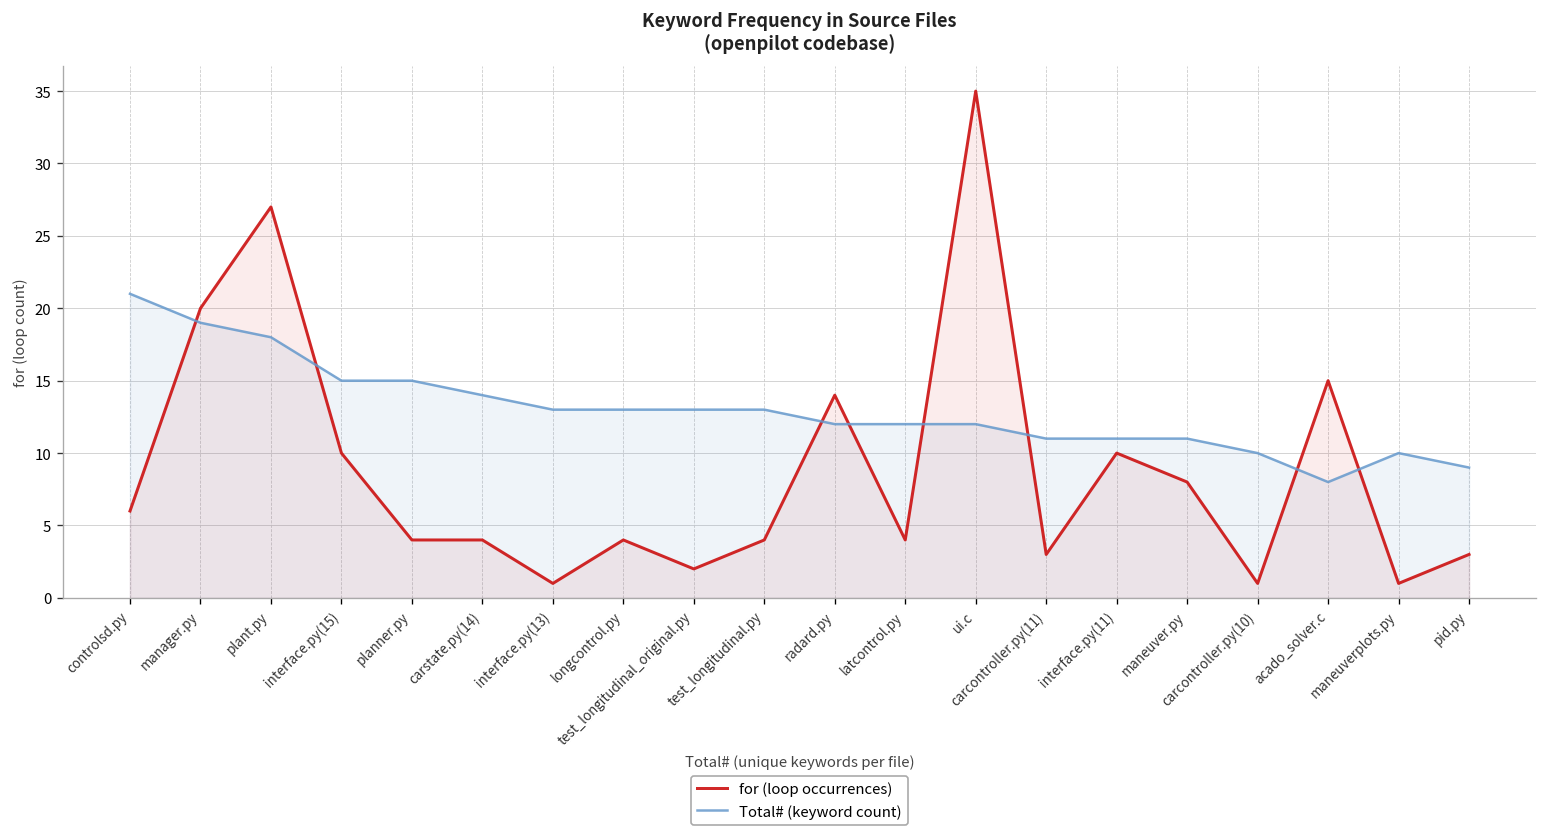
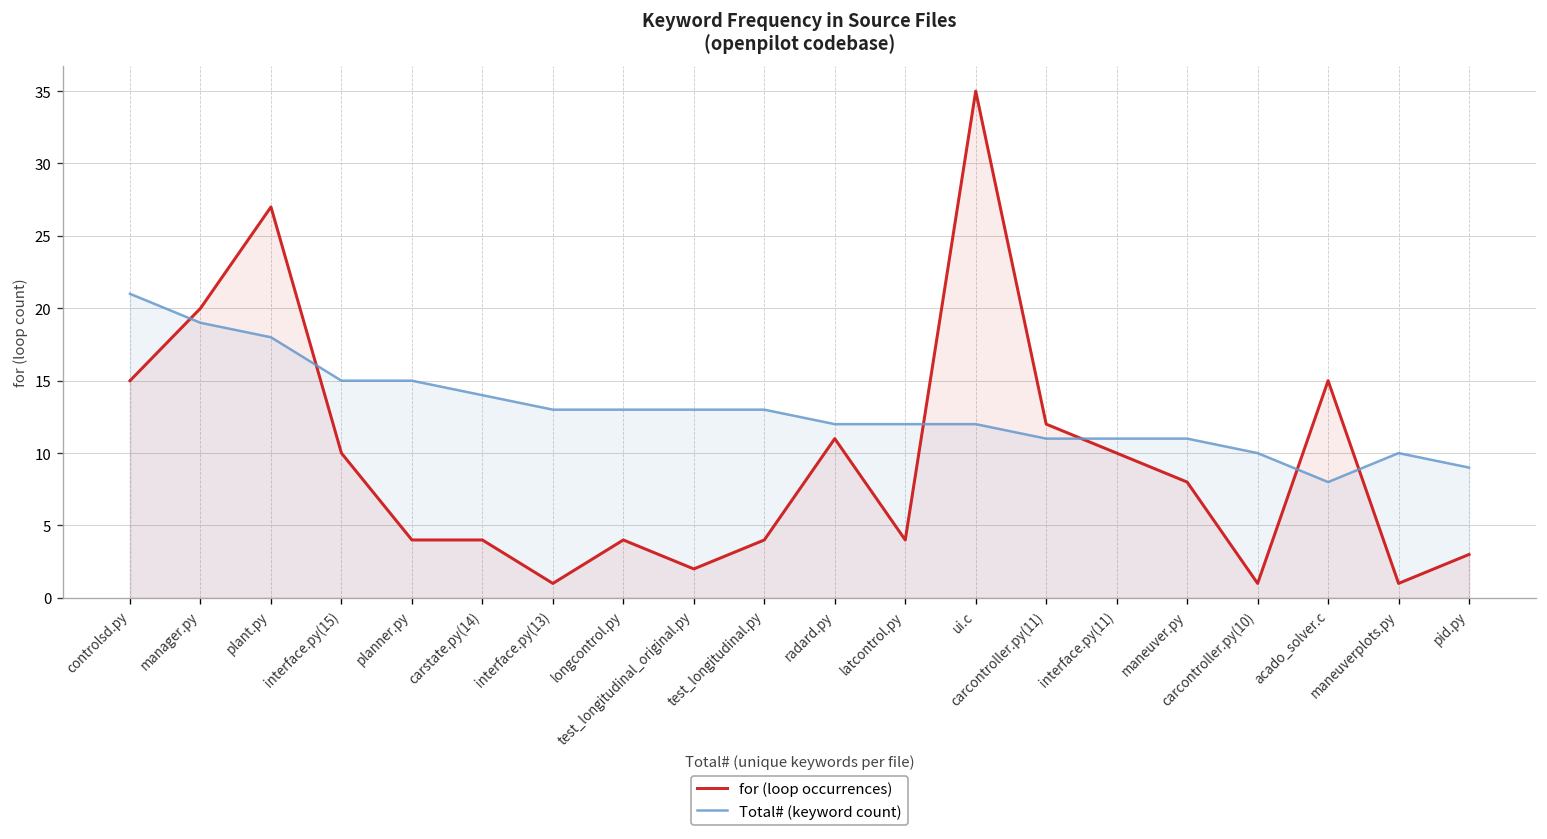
for (loop occurrences), controlsd.py: 6 -> 15
for (loop occurrences), radard.py: 14 -> 11
for (loop occurrences), carcontroller.py(11): 3 -> 12
